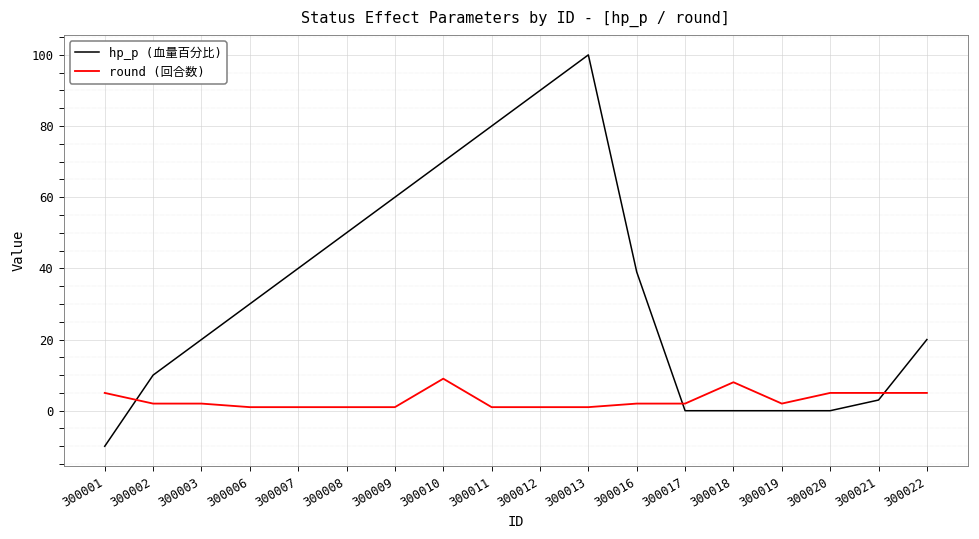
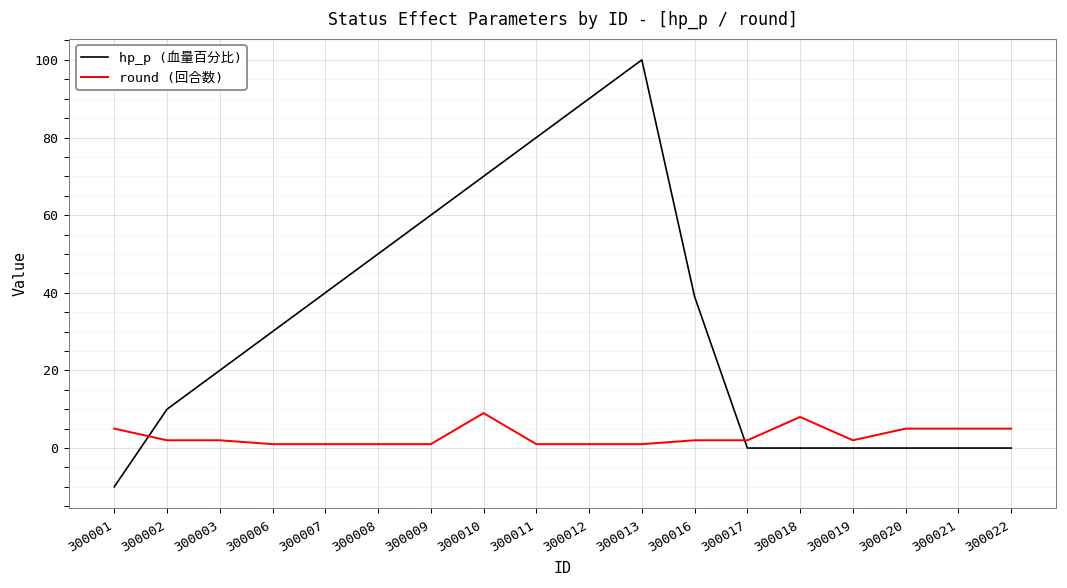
hp_p (血量百分比), 300021: 3 -> 0
hp_p (血量百分比), 300022: 20 -> 0
